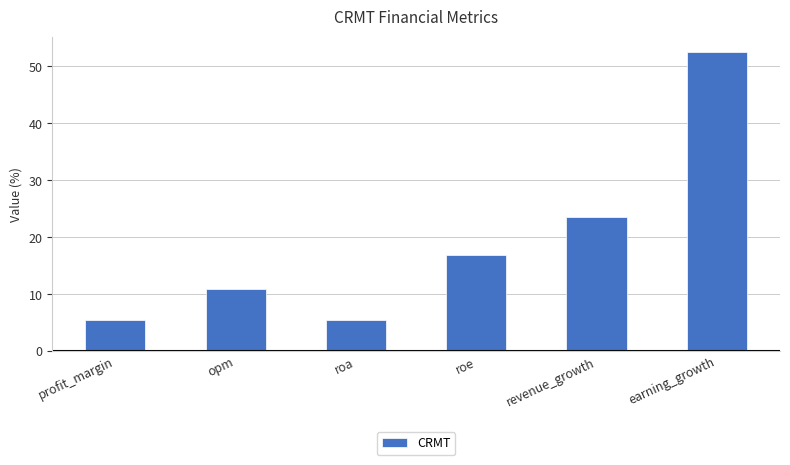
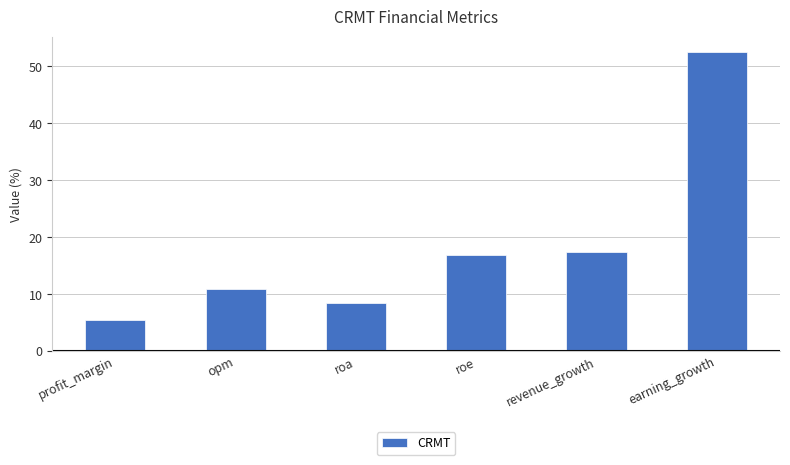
roa: 5 -> 8
revenue_growth: 24 -> 17
